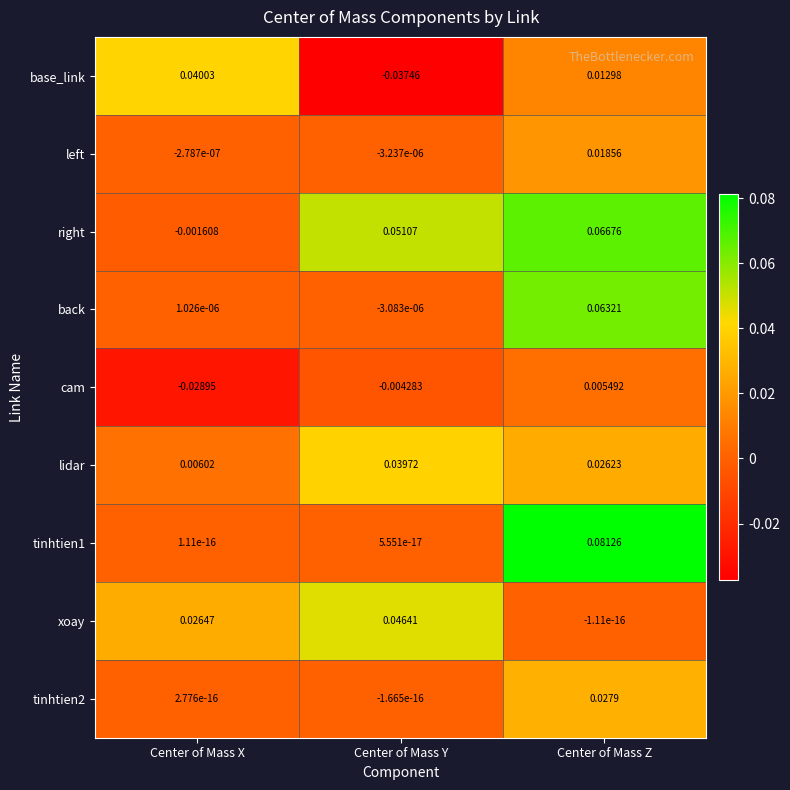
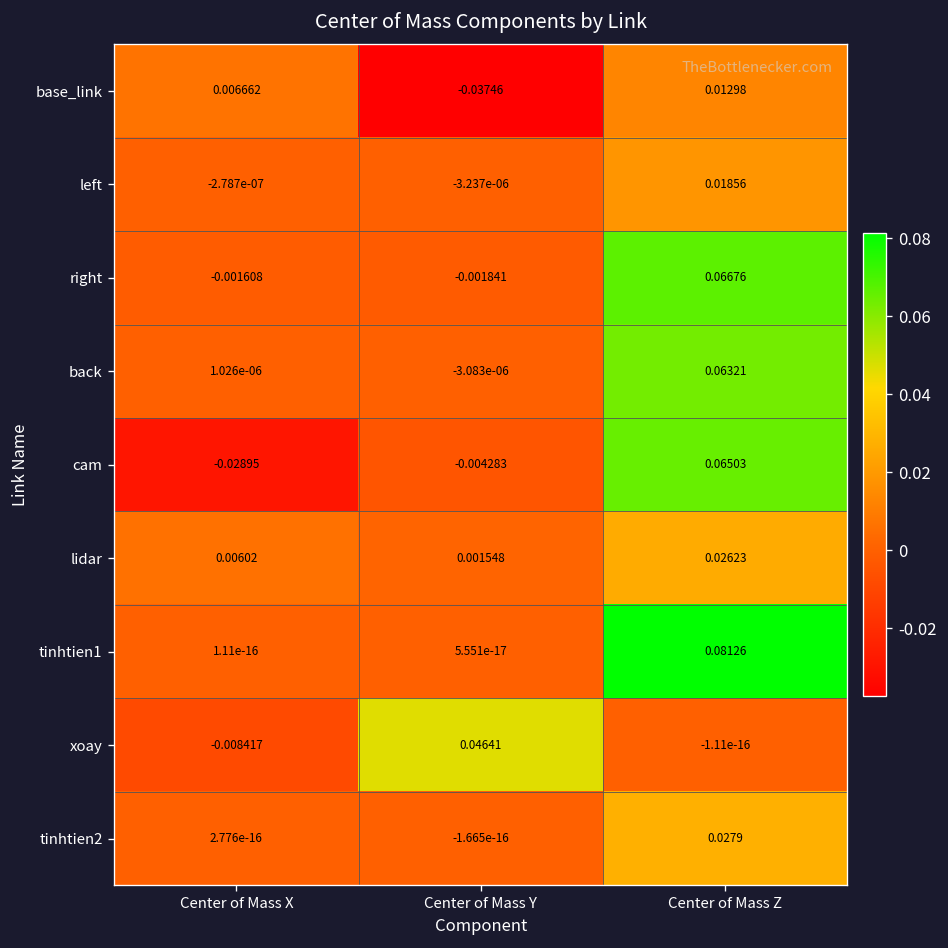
base_link, Center of Mass X: 0.04003 -> 0.006662
right, Center of Mass Y: 0.05107 -> -0.001841
cam, Center of Mass Z: 0.005492 -> 0.06503
lidar, Center of Mass Y: 0.03972 -> 0.001548
xoay, Center of Mass X: 0.02647 -> -0.008417
